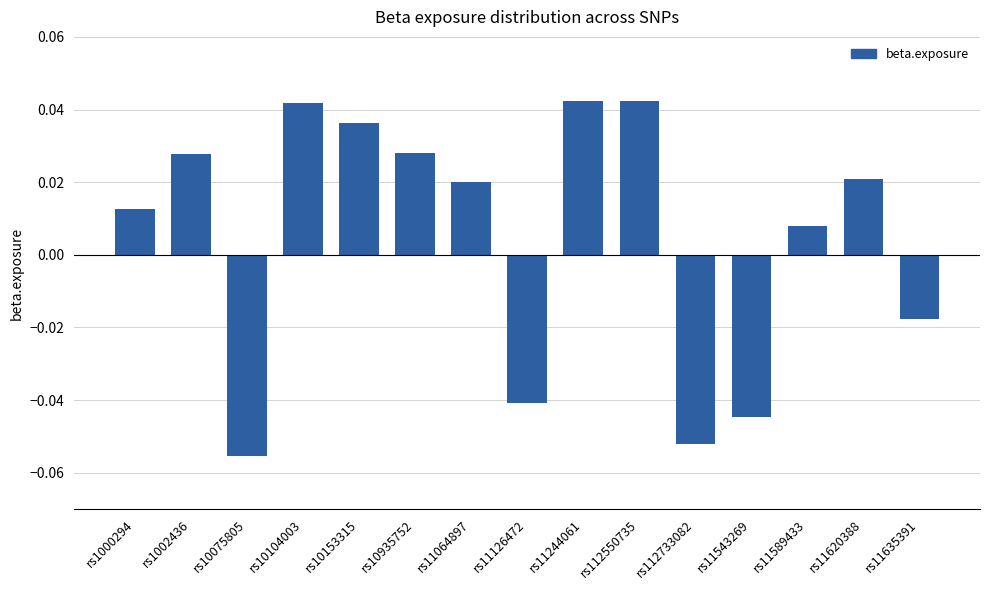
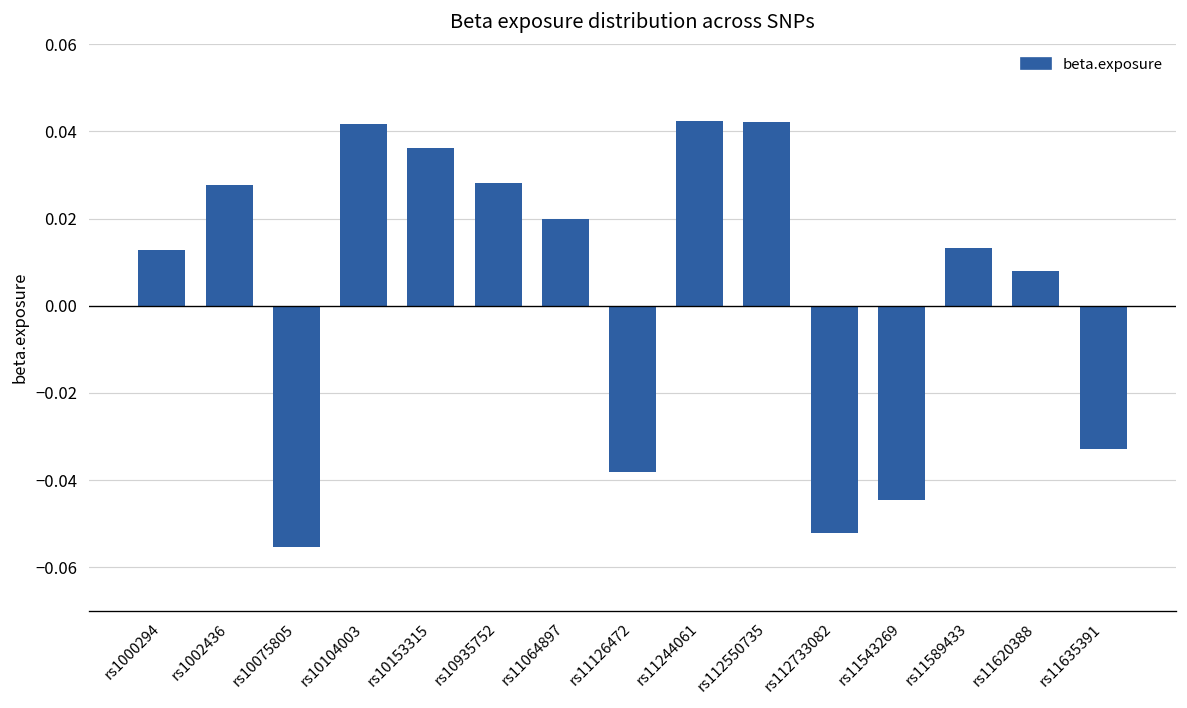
rs11126472: -0.041 -> -0.038
rs11589433: 0.008 -> 0.013
rs11620388: 0.021 -> 0.008
rs11635391: -0.018 -> -0.033
